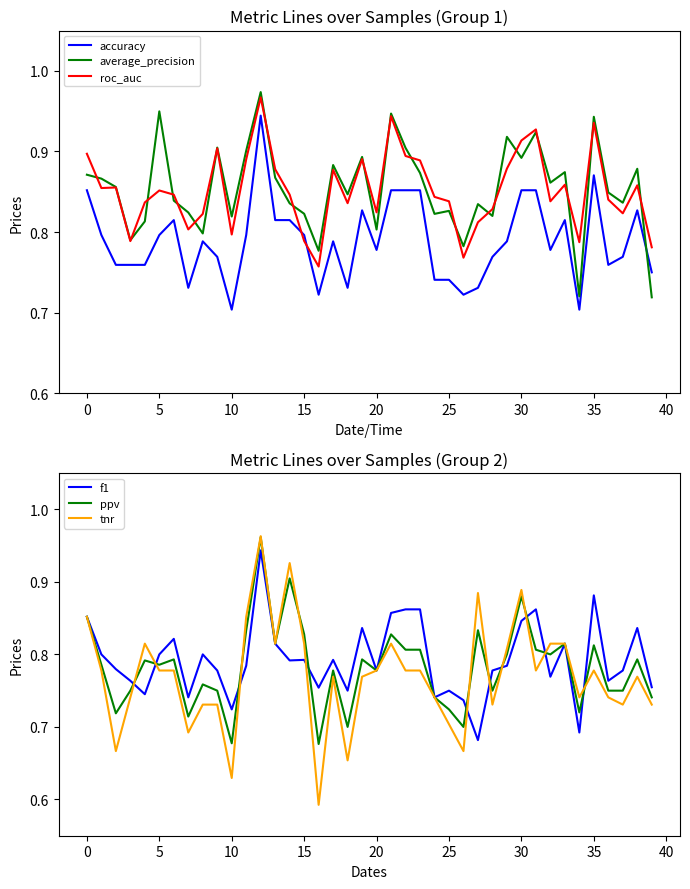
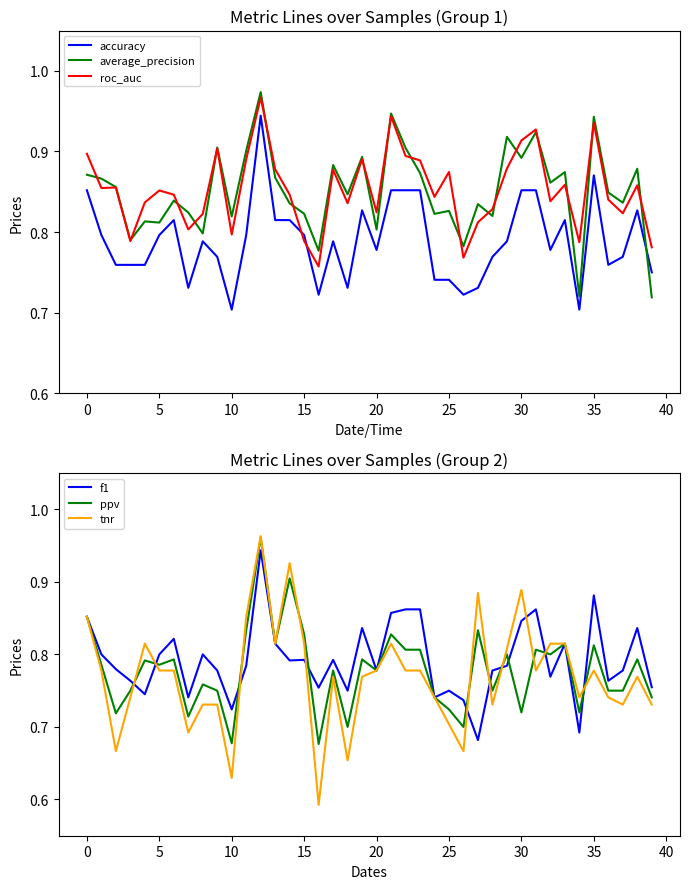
Metric Lines over Samples (Group 1), average_precision, 5: 0.95 -> 0.81
Metric Lines over Samples (Group 1), roc_auc, 25: 0.84 -> 0.87
Metric Lines over Samples (Group 2), ppv, 30: 0.88 -> 0.72
